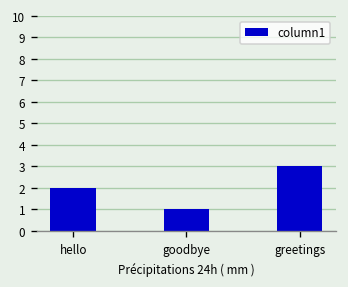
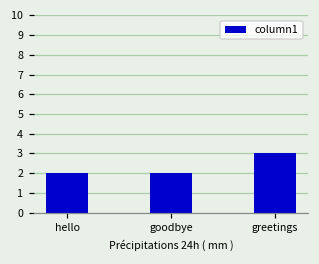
goodbye: 1 -> 2
